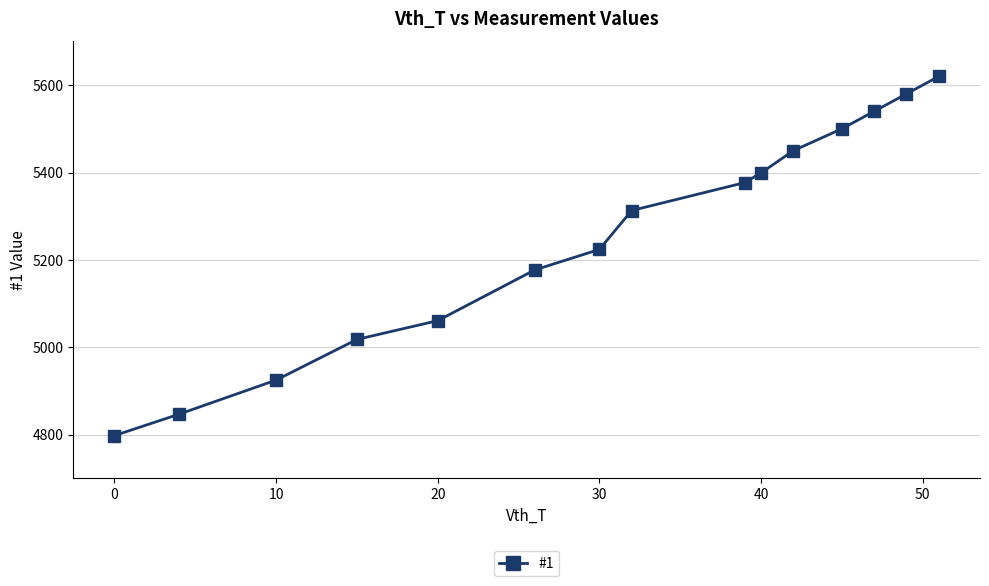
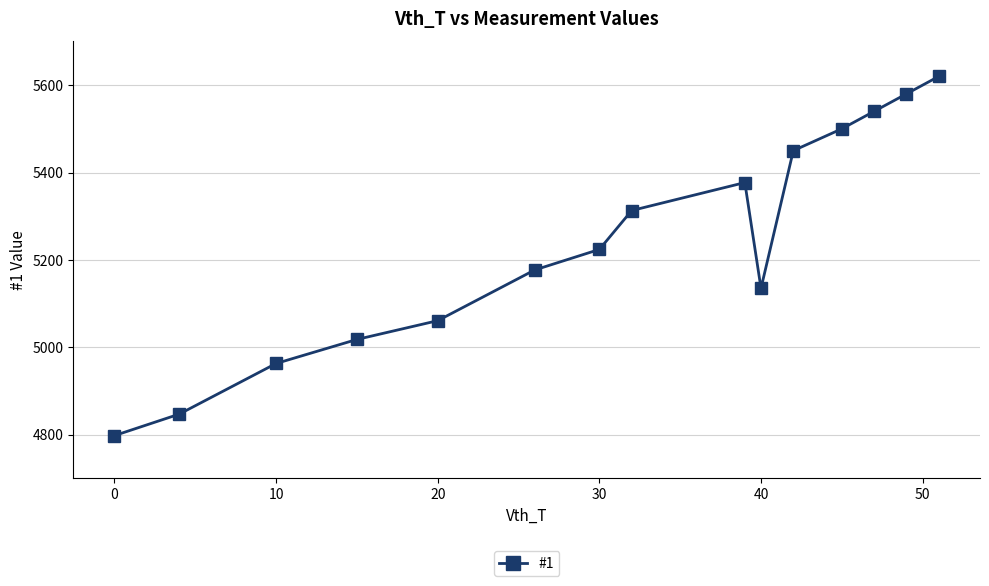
10: 4930 -> 4960
40: 5400 -> 5140
